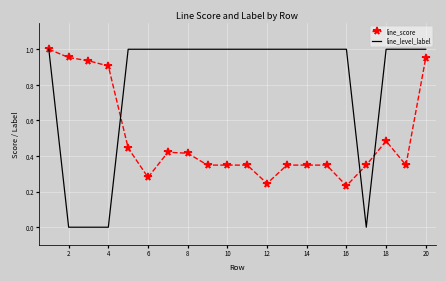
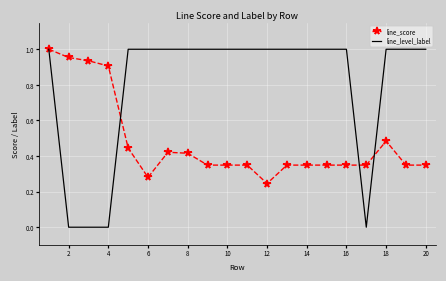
line_score, 16: 0.23 -> 0.35
line_score, 20: 0.95 -> 0.35
